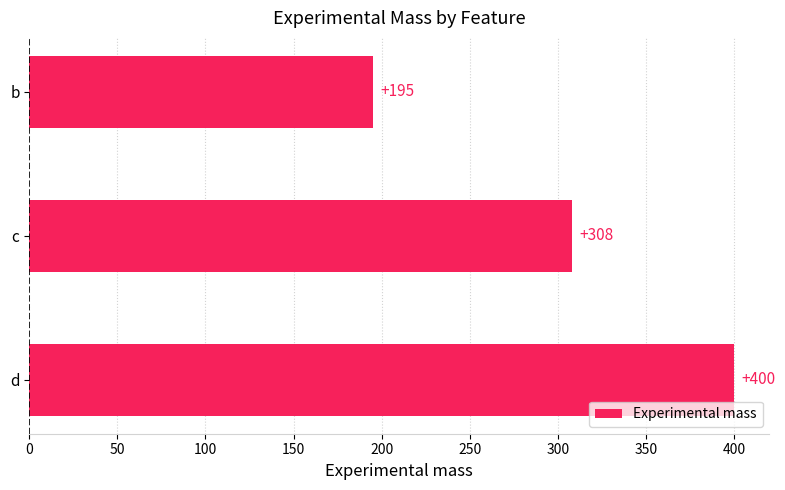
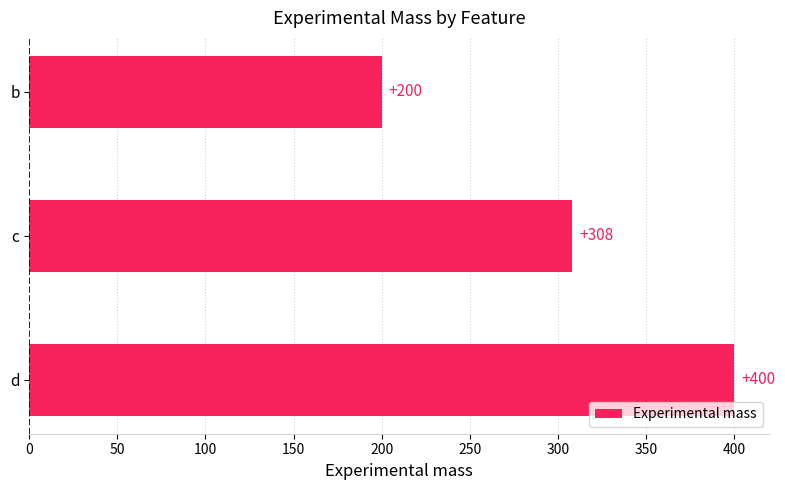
b: +195 -> +200
